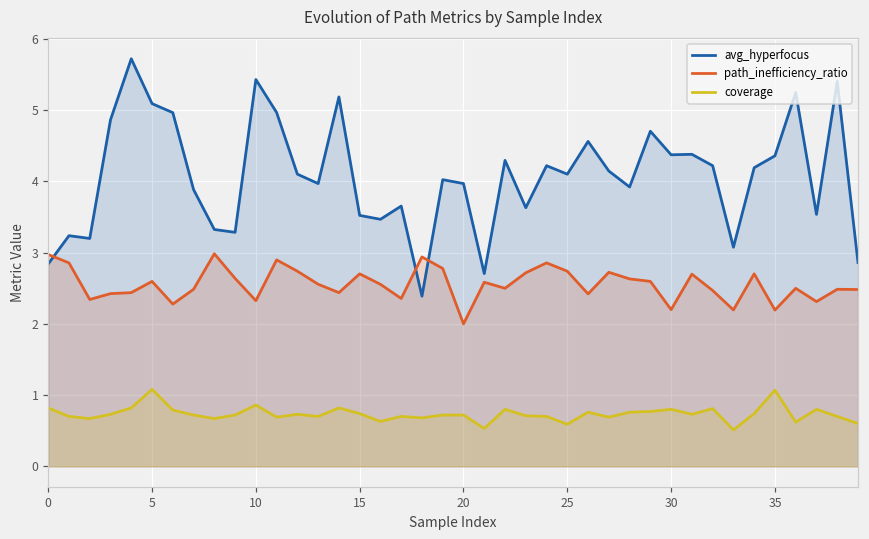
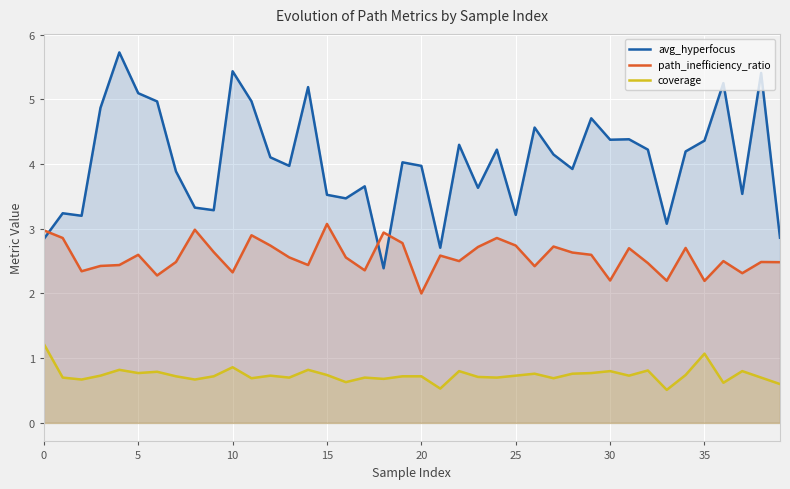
coverage, 0: 0.8 -> 1.2
coverage, 5: 1.1 -> 0.8
path_inefficiency_ratio, 15: 2.7 -> 3.1
avg_hyperfocus, 25: 4.1 -> 3.2
coverage, 25: 0.6 -> 0.7
